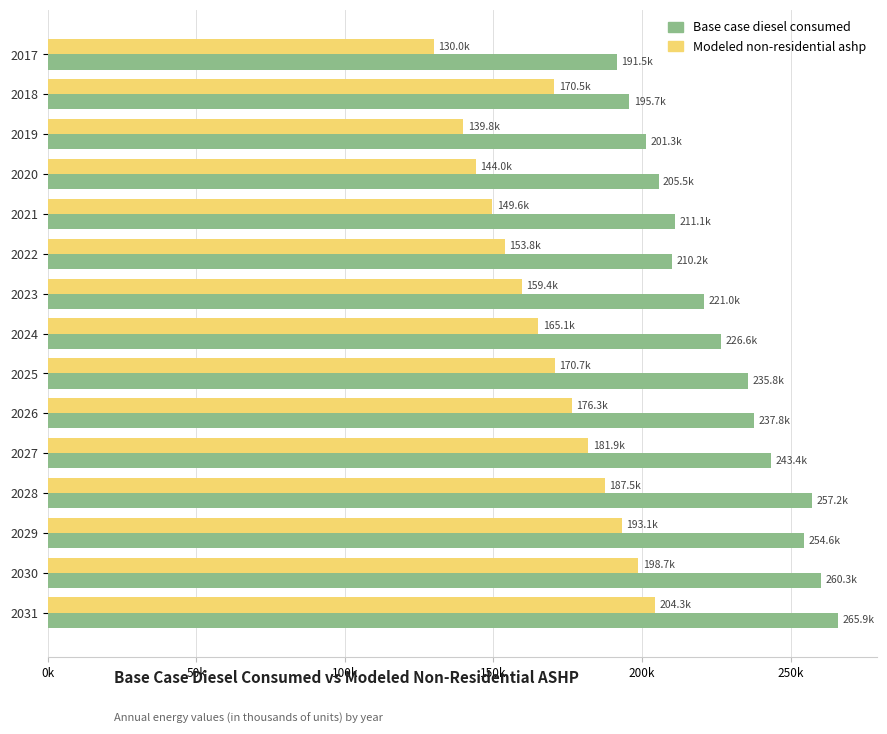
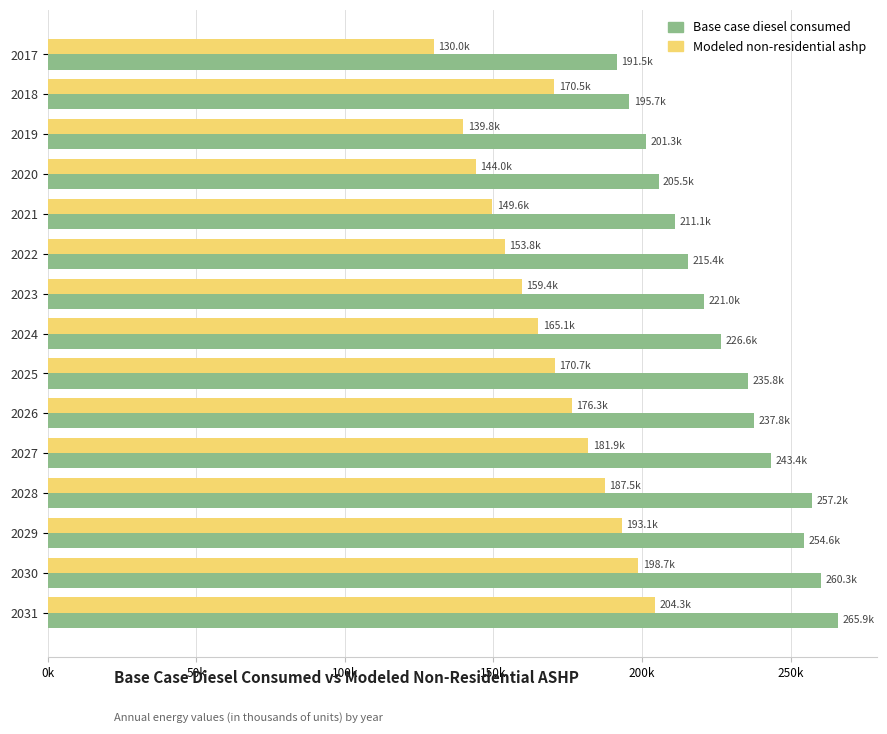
Base case diesel consumed, 2022: 210.2k -> 215.4k
